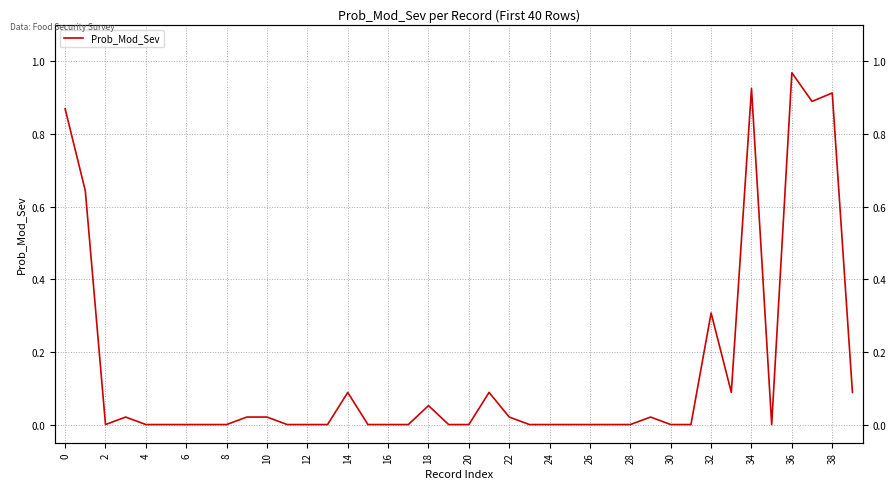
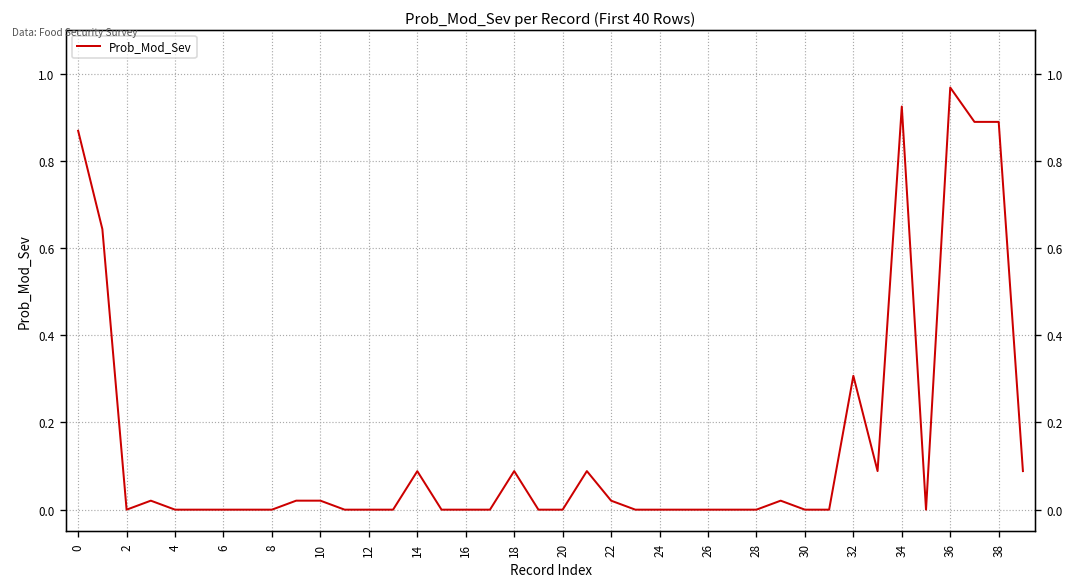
18: 0.05 -> 0.09
38: 0.91 -> 0.89
